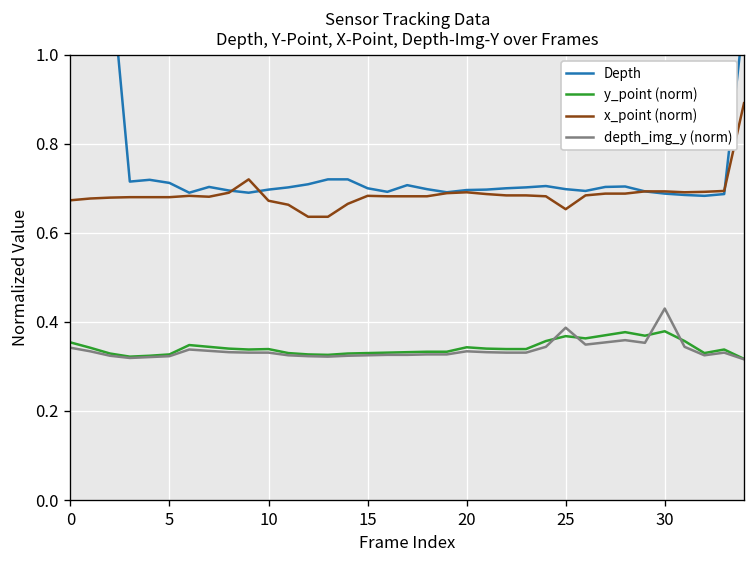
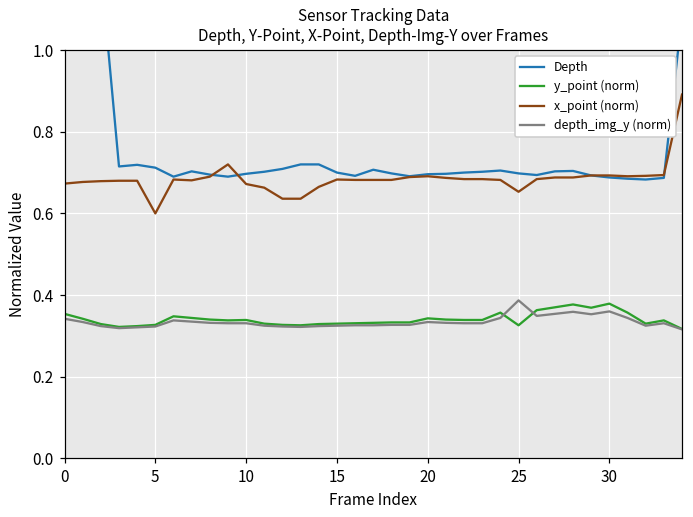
x_point (norm), 5: 0.68 -> 0.60
y_point (norm), 25: 0.37 -> 0.33
depth_img_y (norm), 30: 0.43 -> 0.36
